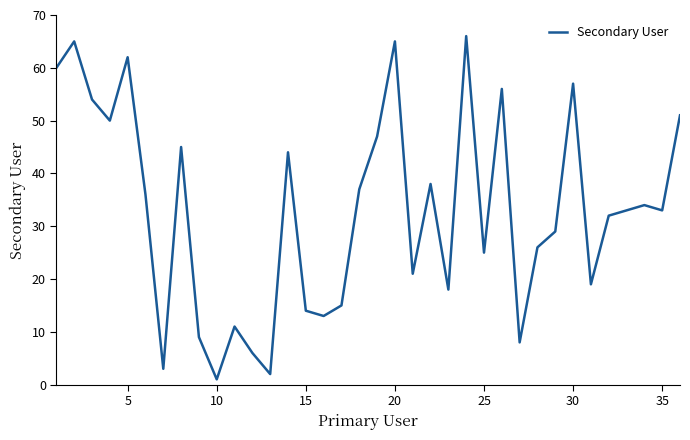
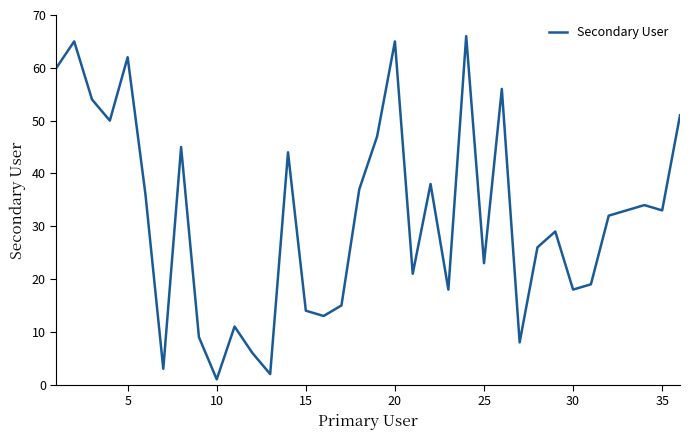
25: 25 -> 23
30: 57 -> 18
